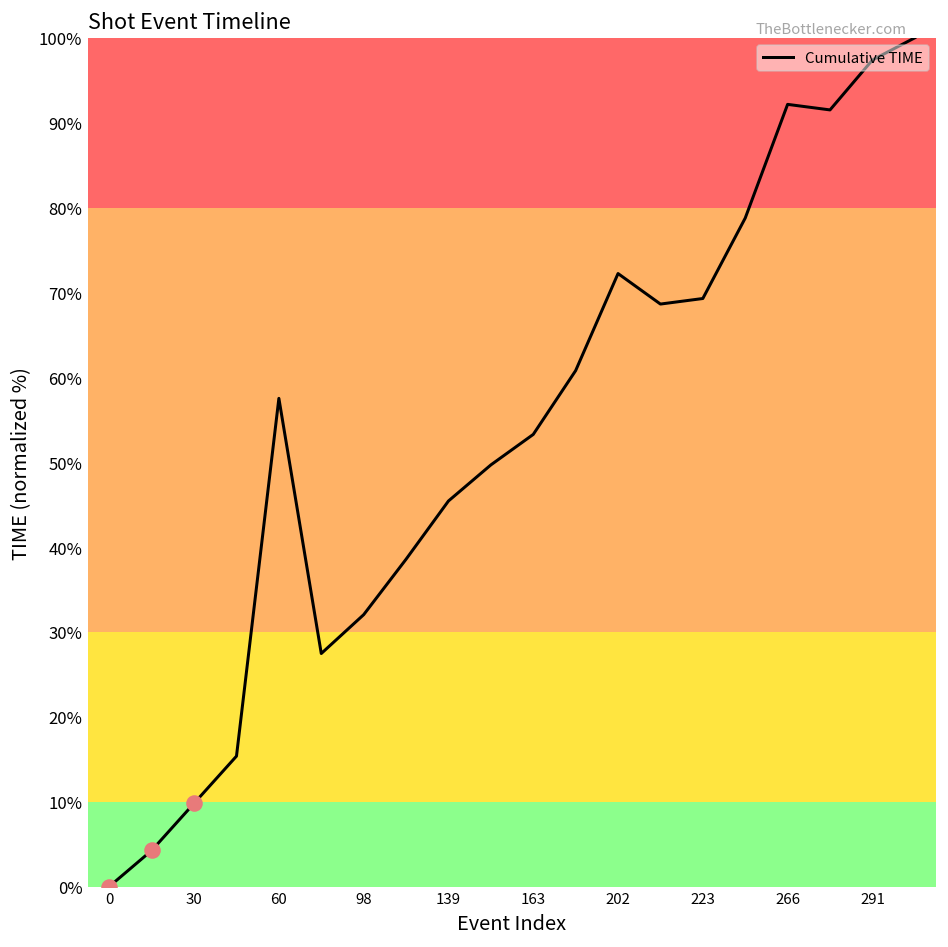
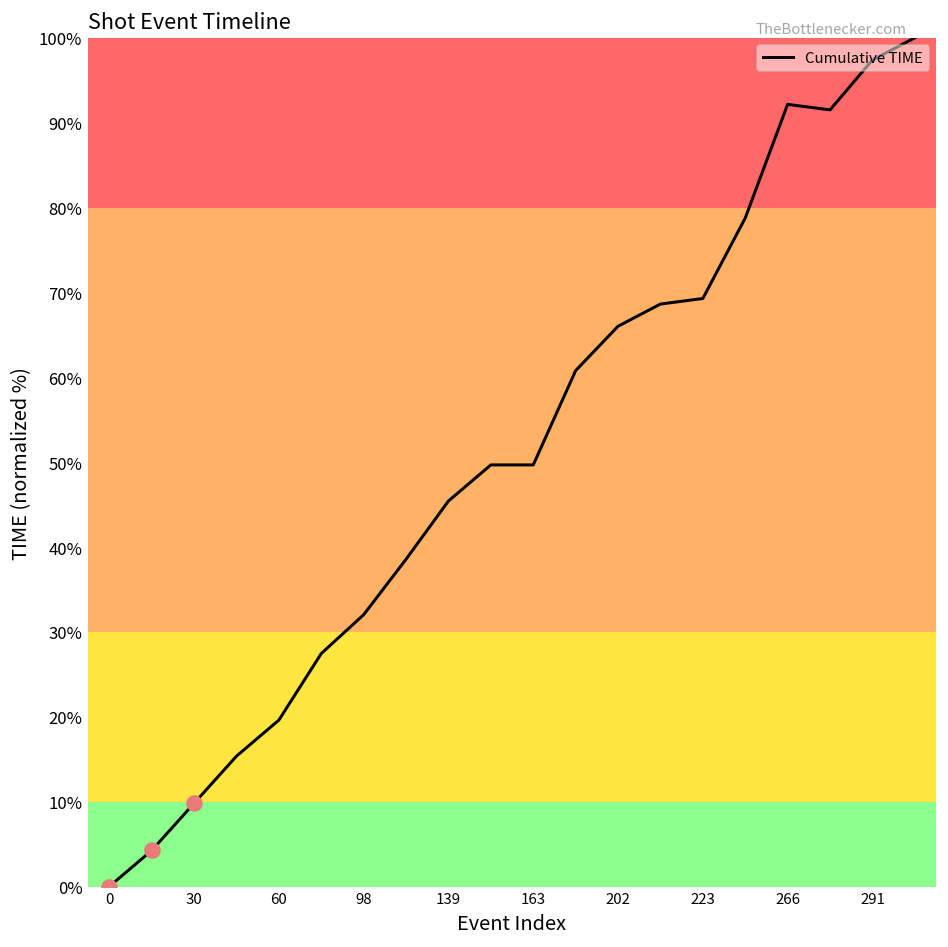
Cumulative TIME, 60: 58% -> 20%
Cumulative TIME, 163: 53% -> 50%
Cumulative TIME, 202: 72% -> 66%
